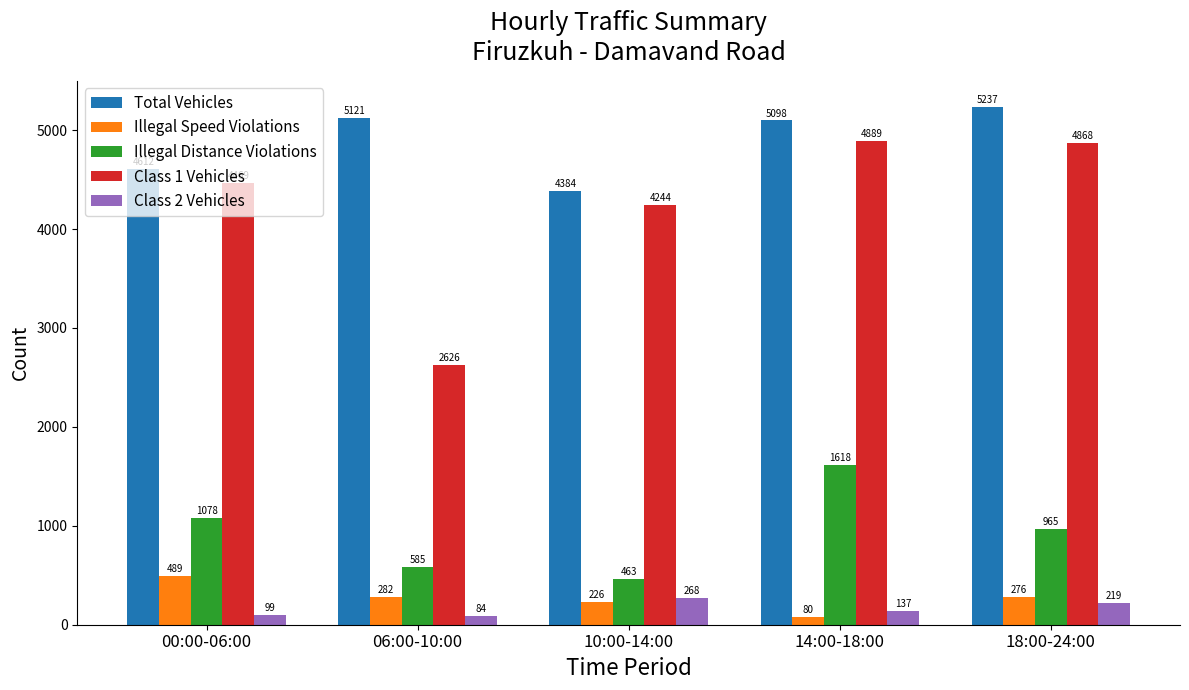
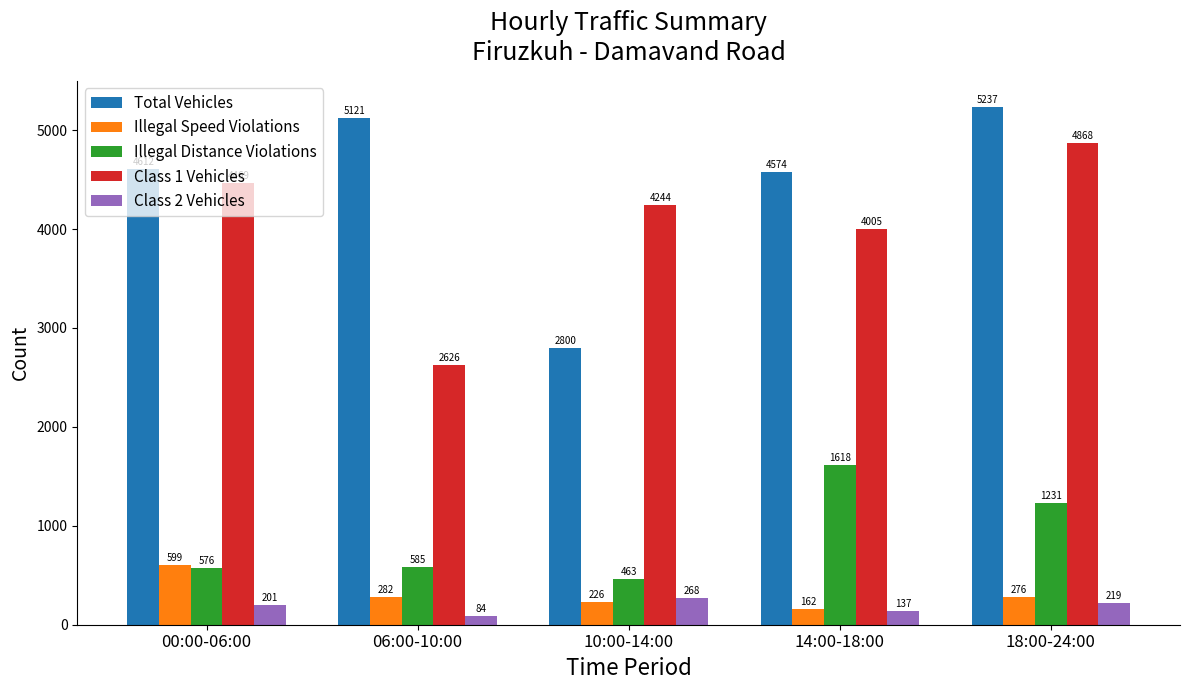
Illegal Speed Violations, 00:00-06:00: 489 -> 599
Illegal Distance Violations, 00:00-06:00: 1078 -> 576
Class 2 Vehicles, 00:00-06:00: 99 -> 201
Total Vehicles, 10:00-14:00: 4384 -> 2800
Total Vehicles, 14:00-18:00: 5098 -> 4574
Illegal Speed Violations, 14:00-18:00: 80 -> 162
Class 1 Vehicles, 14:00-18:00: 4889 -> 4005
Illegal Distance Violations, 18:00-24:00: 965 -> 1231
